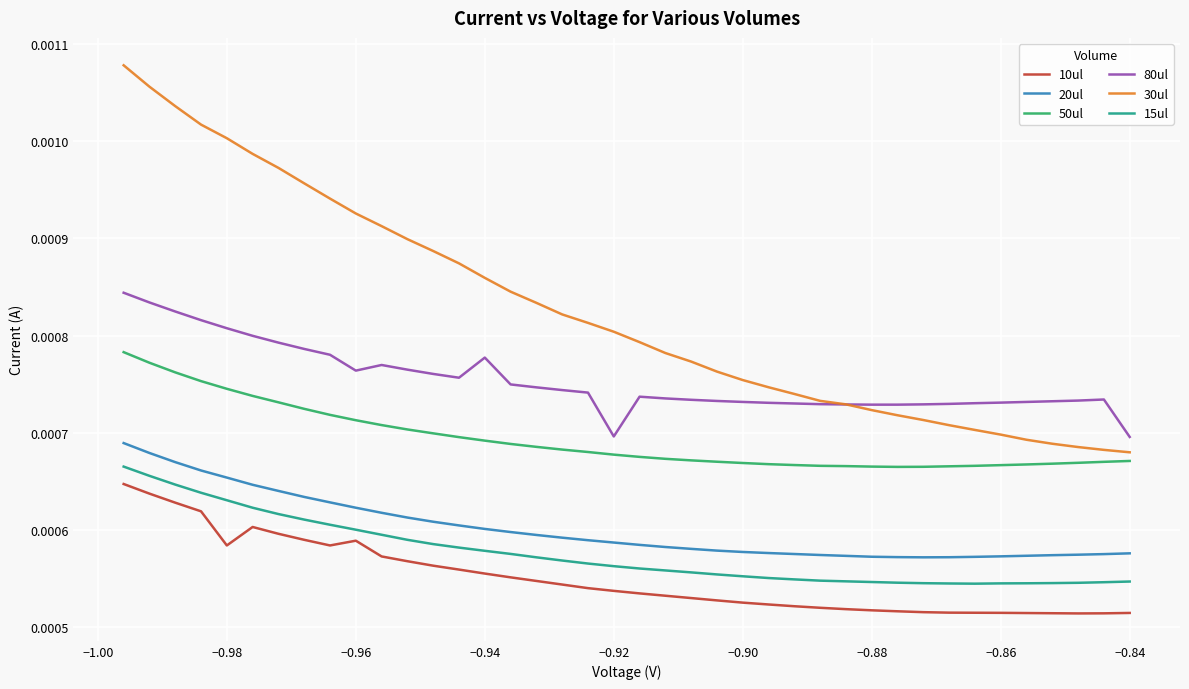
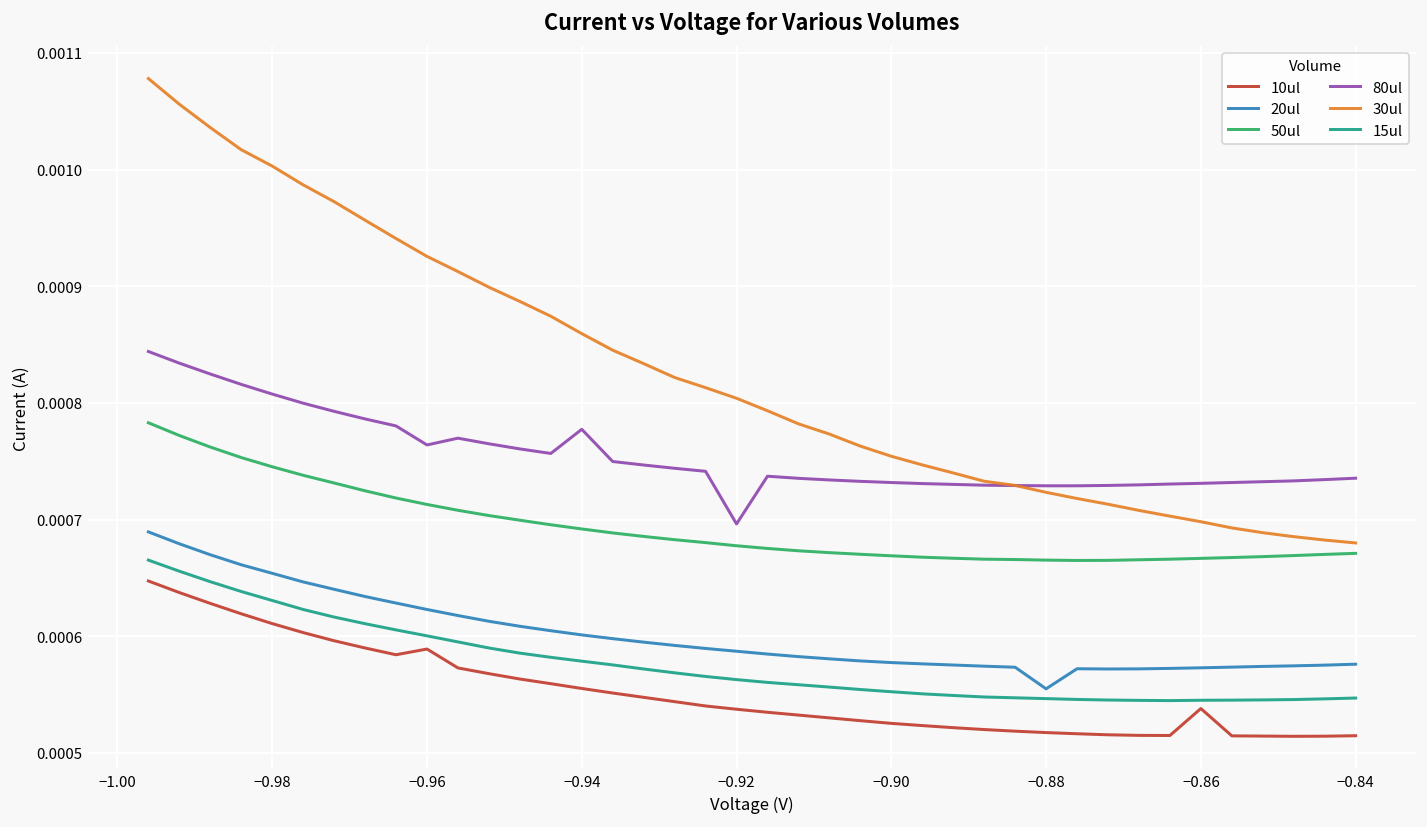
10ul, −0.98: 0.00058 -> 0.00061
20ul, −0.88: 0.00057 -> 0.00056
10ul, −0.86: 0.00051 -> 0.00054
80ul, −0.84: 0.00070 -> 0.00074
